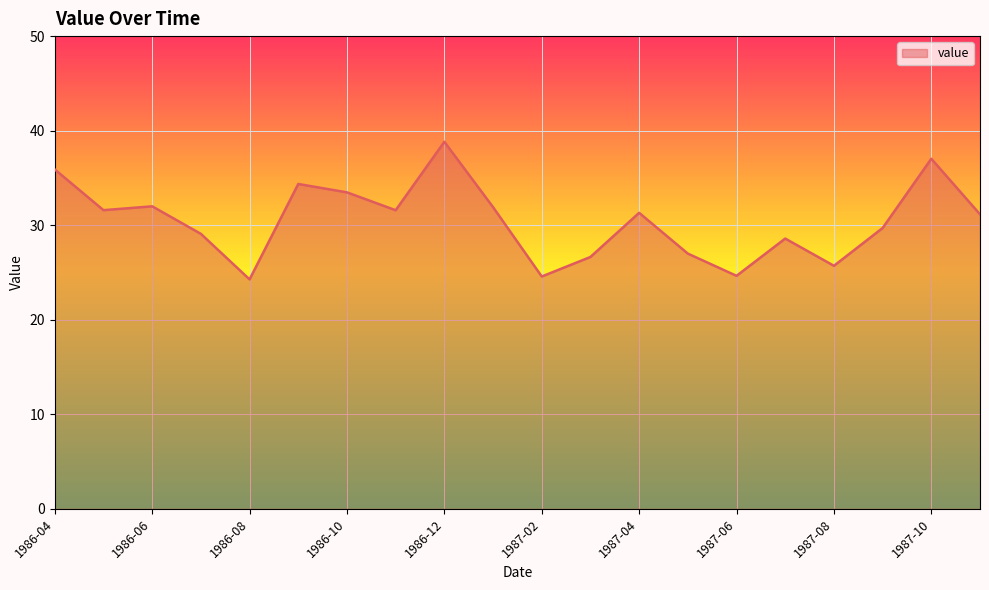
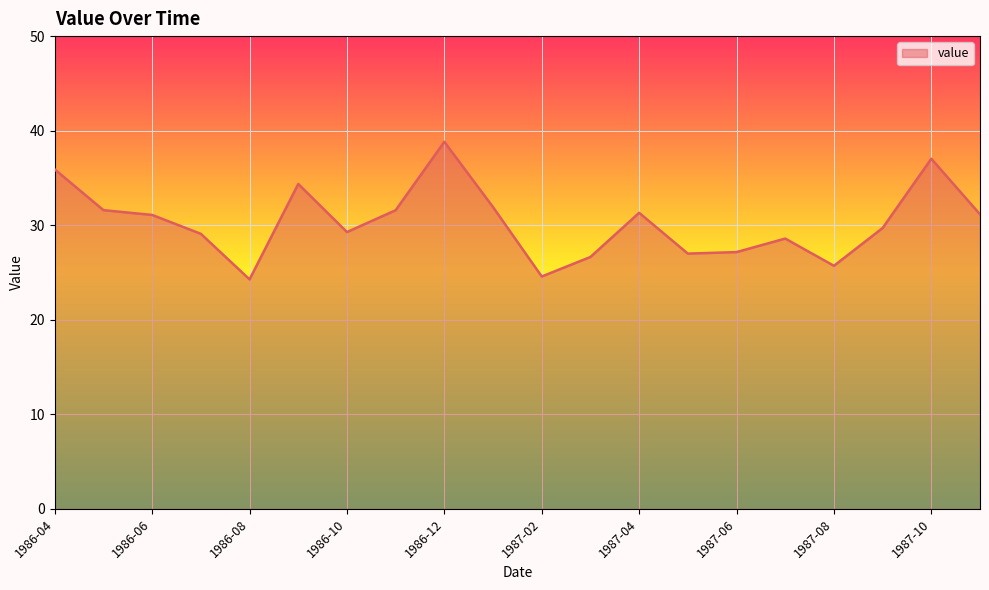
1986-06: 32 -> 31
1986-10: 33 -> 29
1987-06: 25 -> 27
